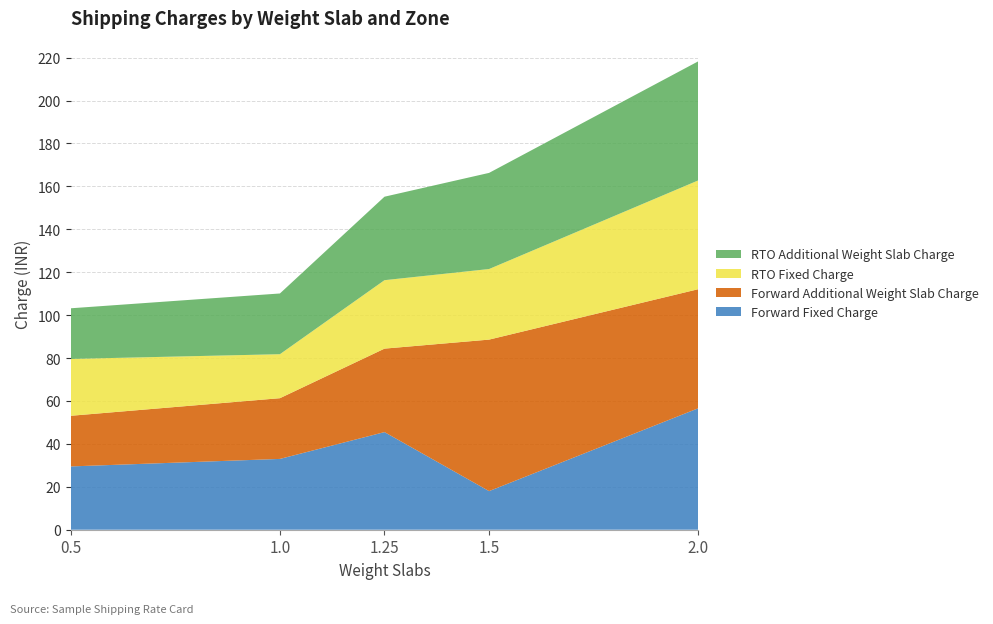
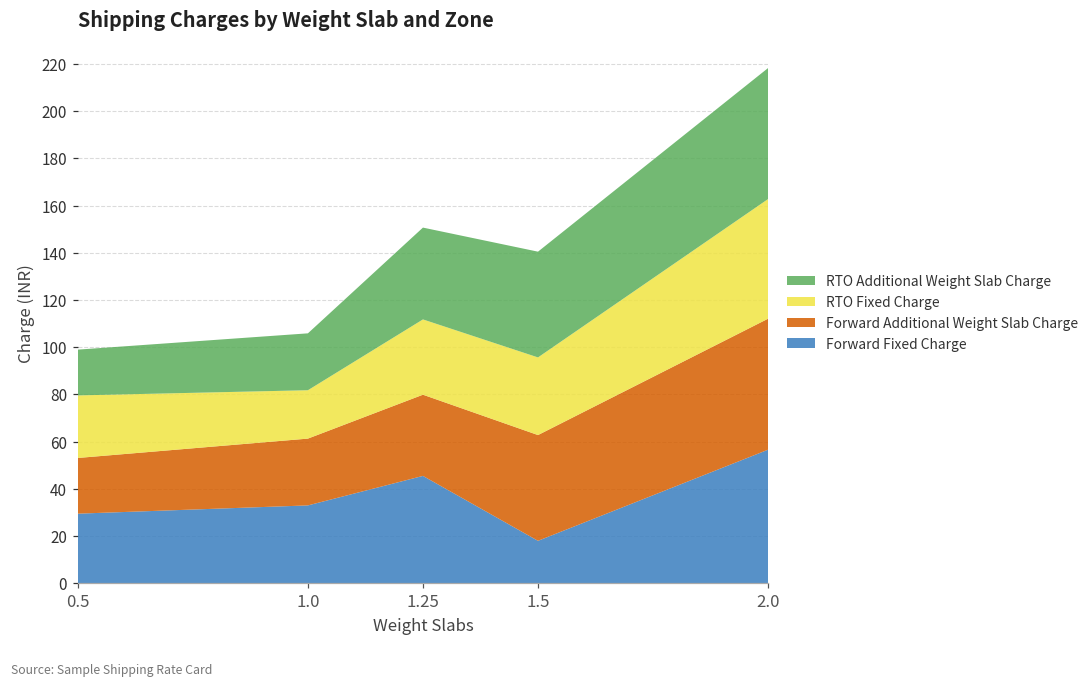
RTO Additional Weight Slab Charge, 0.5: 24 -> 19
RTO Additional Weight Slab Charge, 1.0: 28 -> 24
Forward Additional Weight Slab Charge, 1.25: 39 -> 34
Forward Additional Weight Slab Charge, 1.5: 71 -> 45
